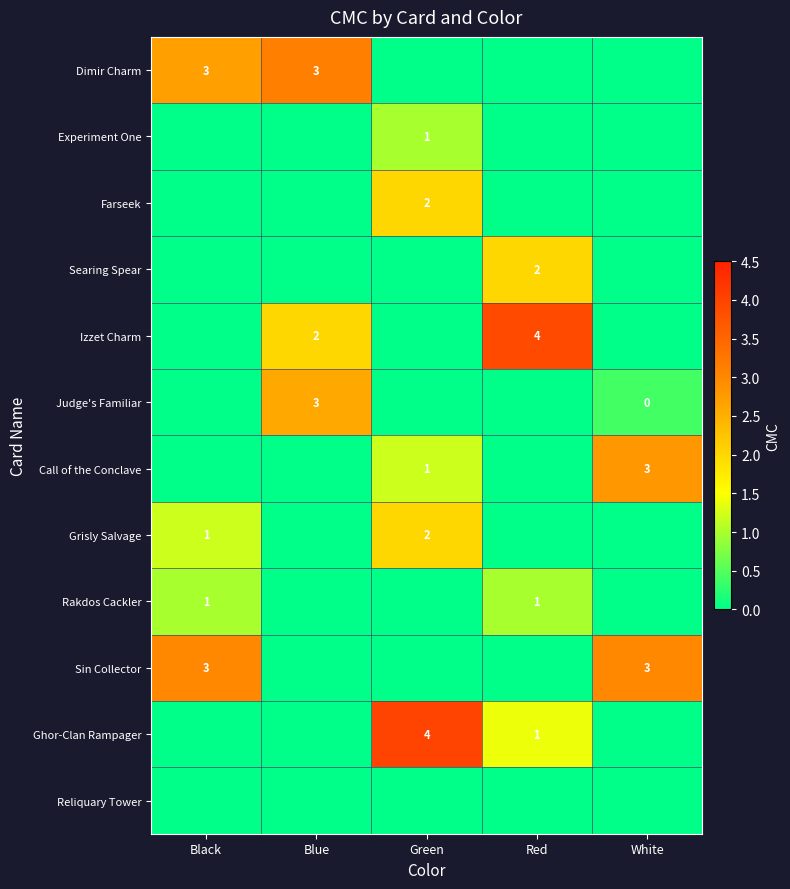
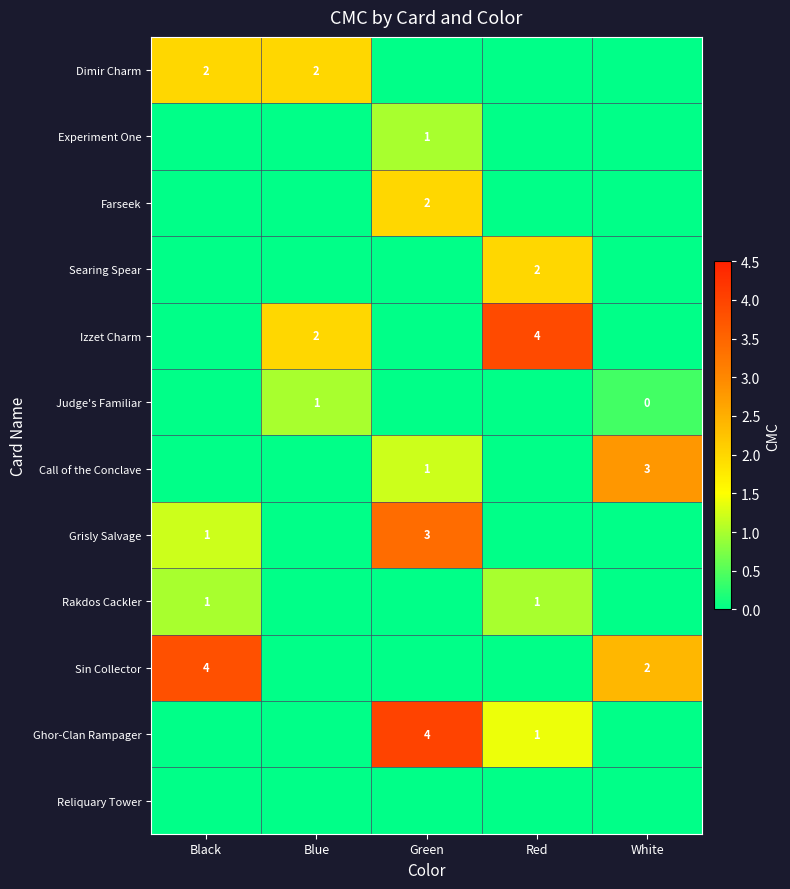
Dimir Charm, Black: 3 -> 2
Dimir Charm, Blue: 3 -> 2
Judge's Familiar, Blue: 3 -> 1
Grisly Salvage, Green: 2 -> 3
Sin Collector, Black: 3 -> 4
Sin Collector, White: 3 -> 2
